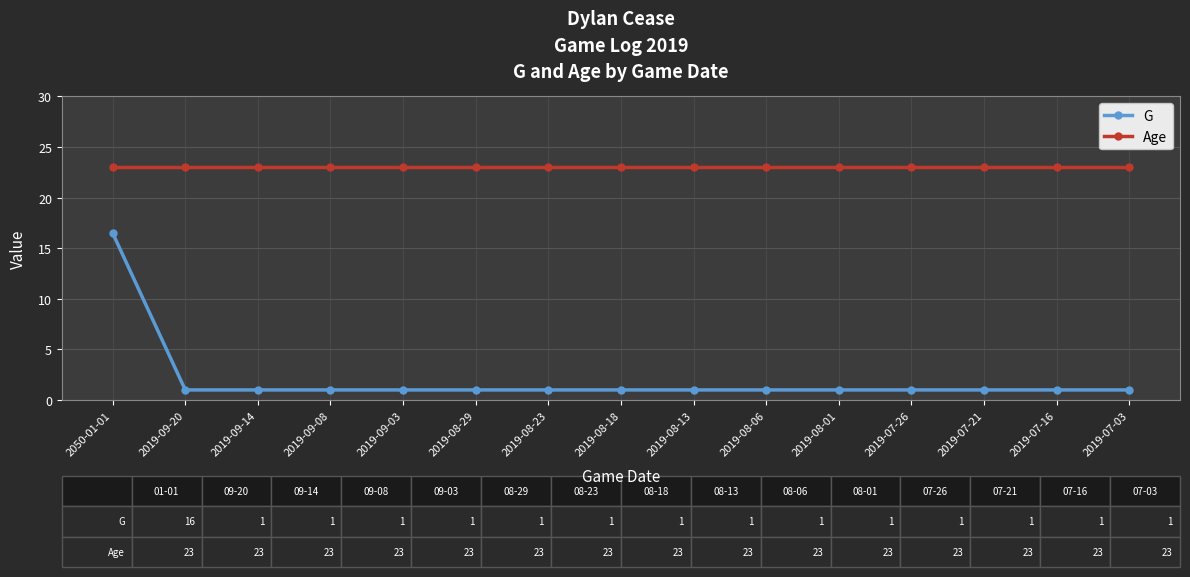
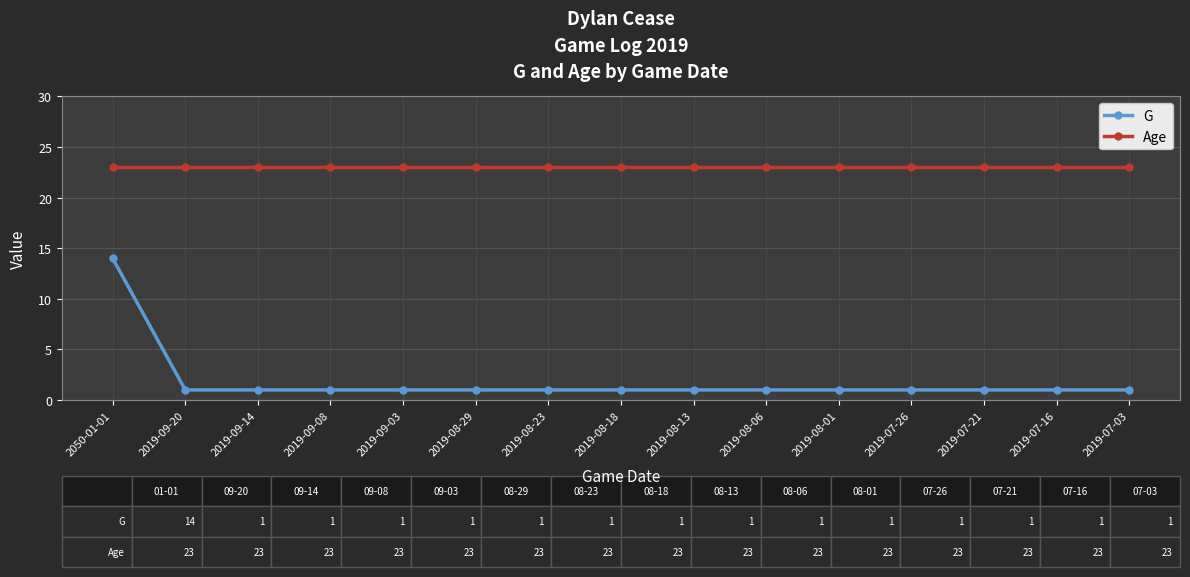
G, 2050-01-01: 16 -> 14
